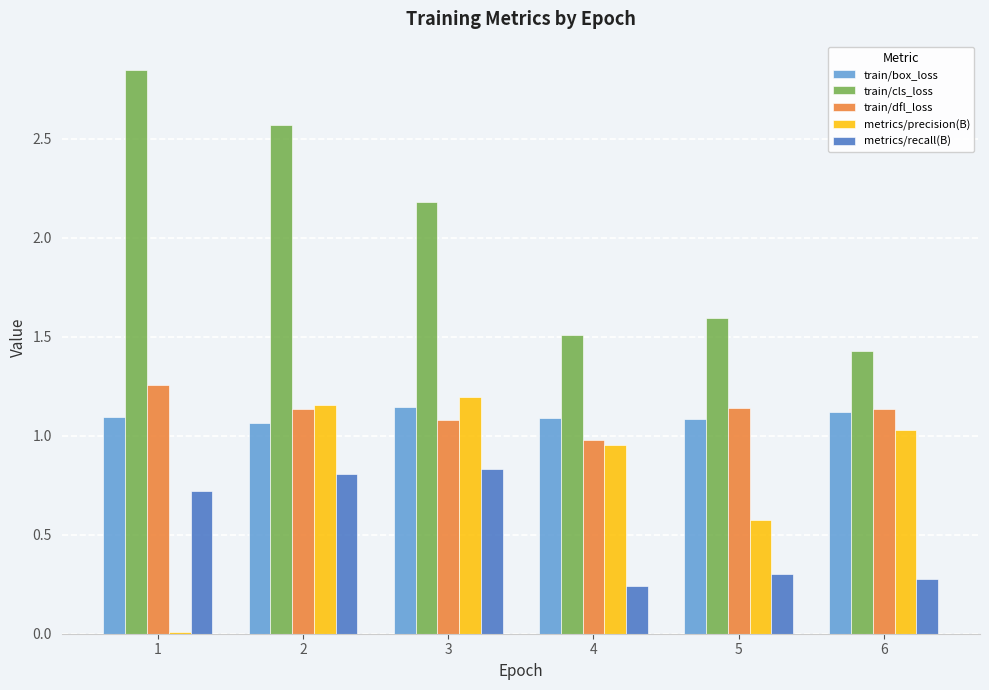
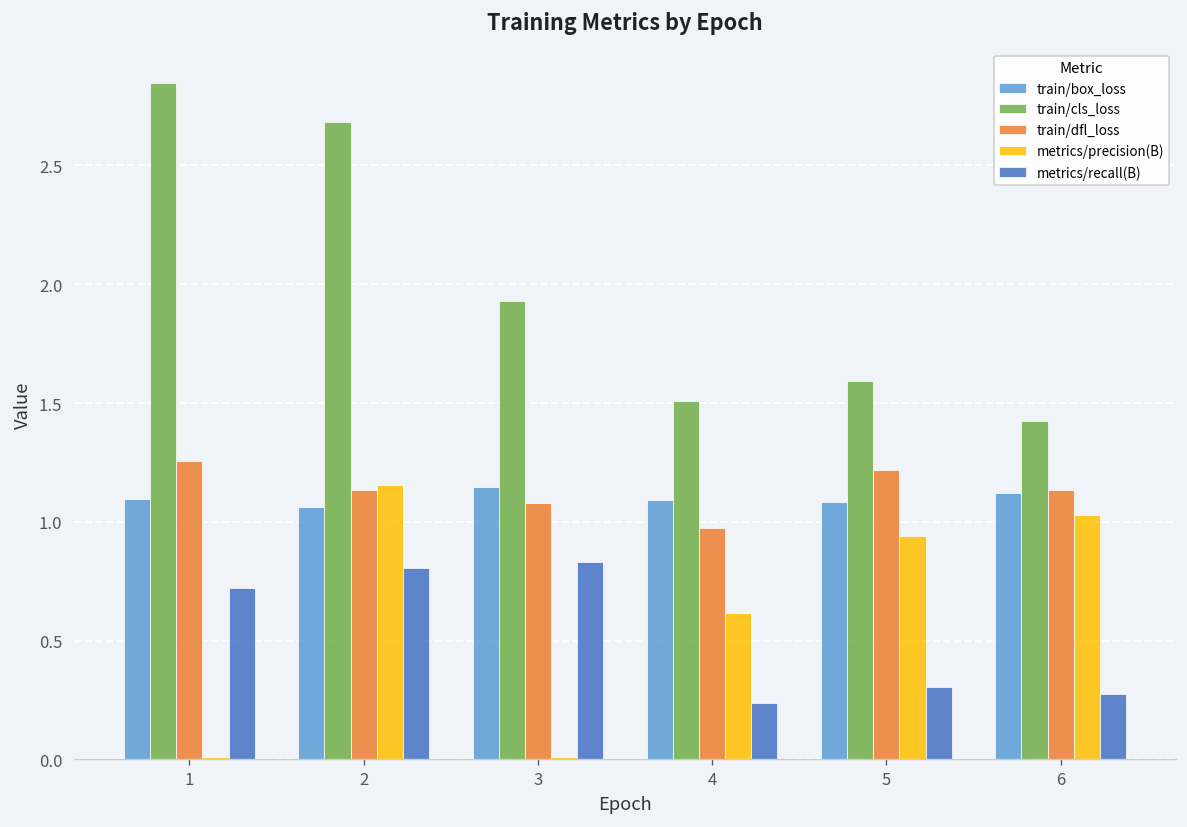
train/cls_loss, 2: 2.57 -> 2.69
train/cls_loss, 3: 2.18 -> 1.93
metrics/precision(B), 3: 1.20 -> 0.01
metrics/precision(B), 4: 0.95 -> 0.62
train/dfl_loss, 5: 1.14 -> 1.22
metrics/precision(B), 5: 0.57 -> 0.94
